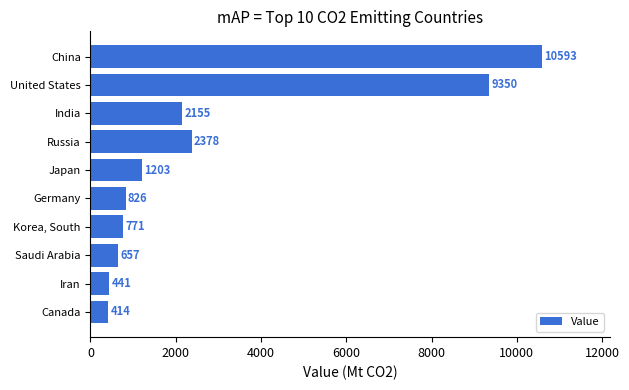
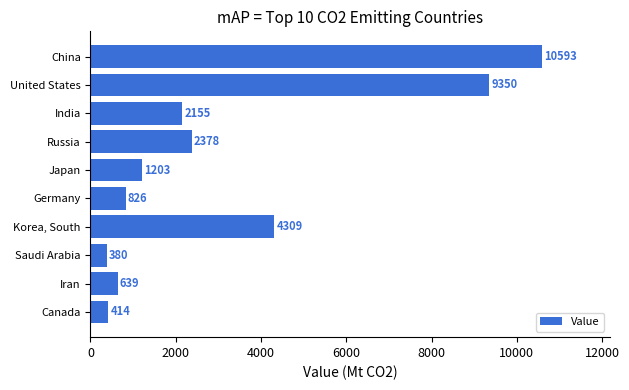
Korea, South: 771 -> 4309
Saudi Arabia: 657 -> 380
Iran: 441 -> 639
